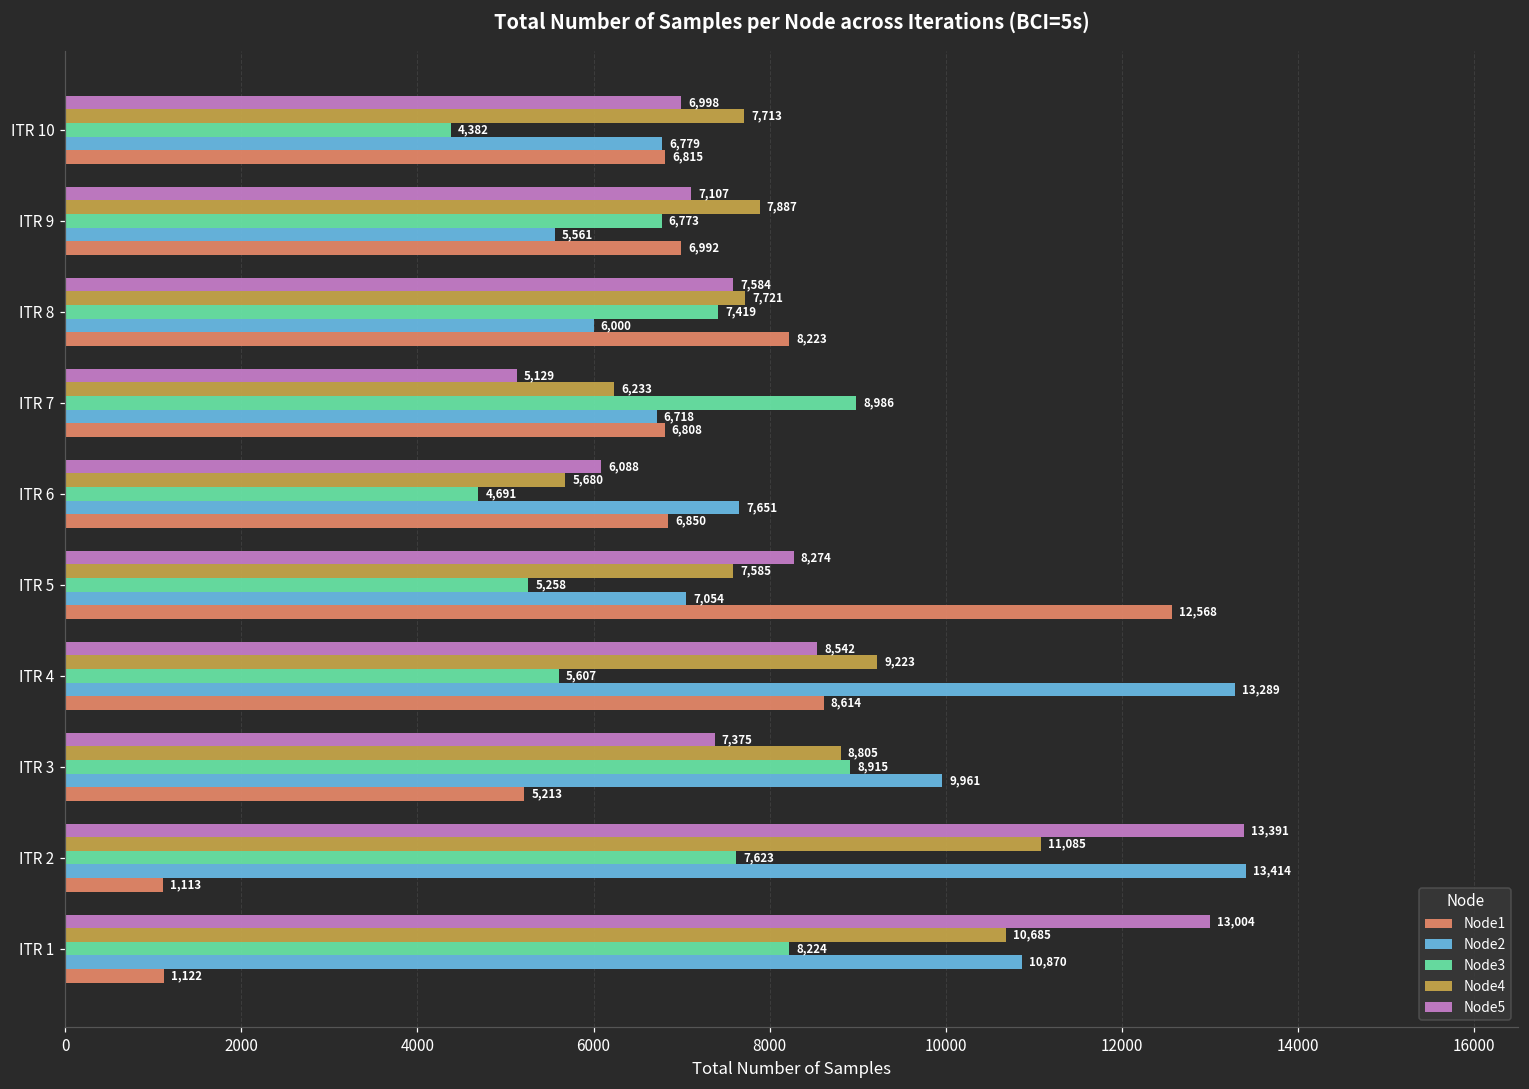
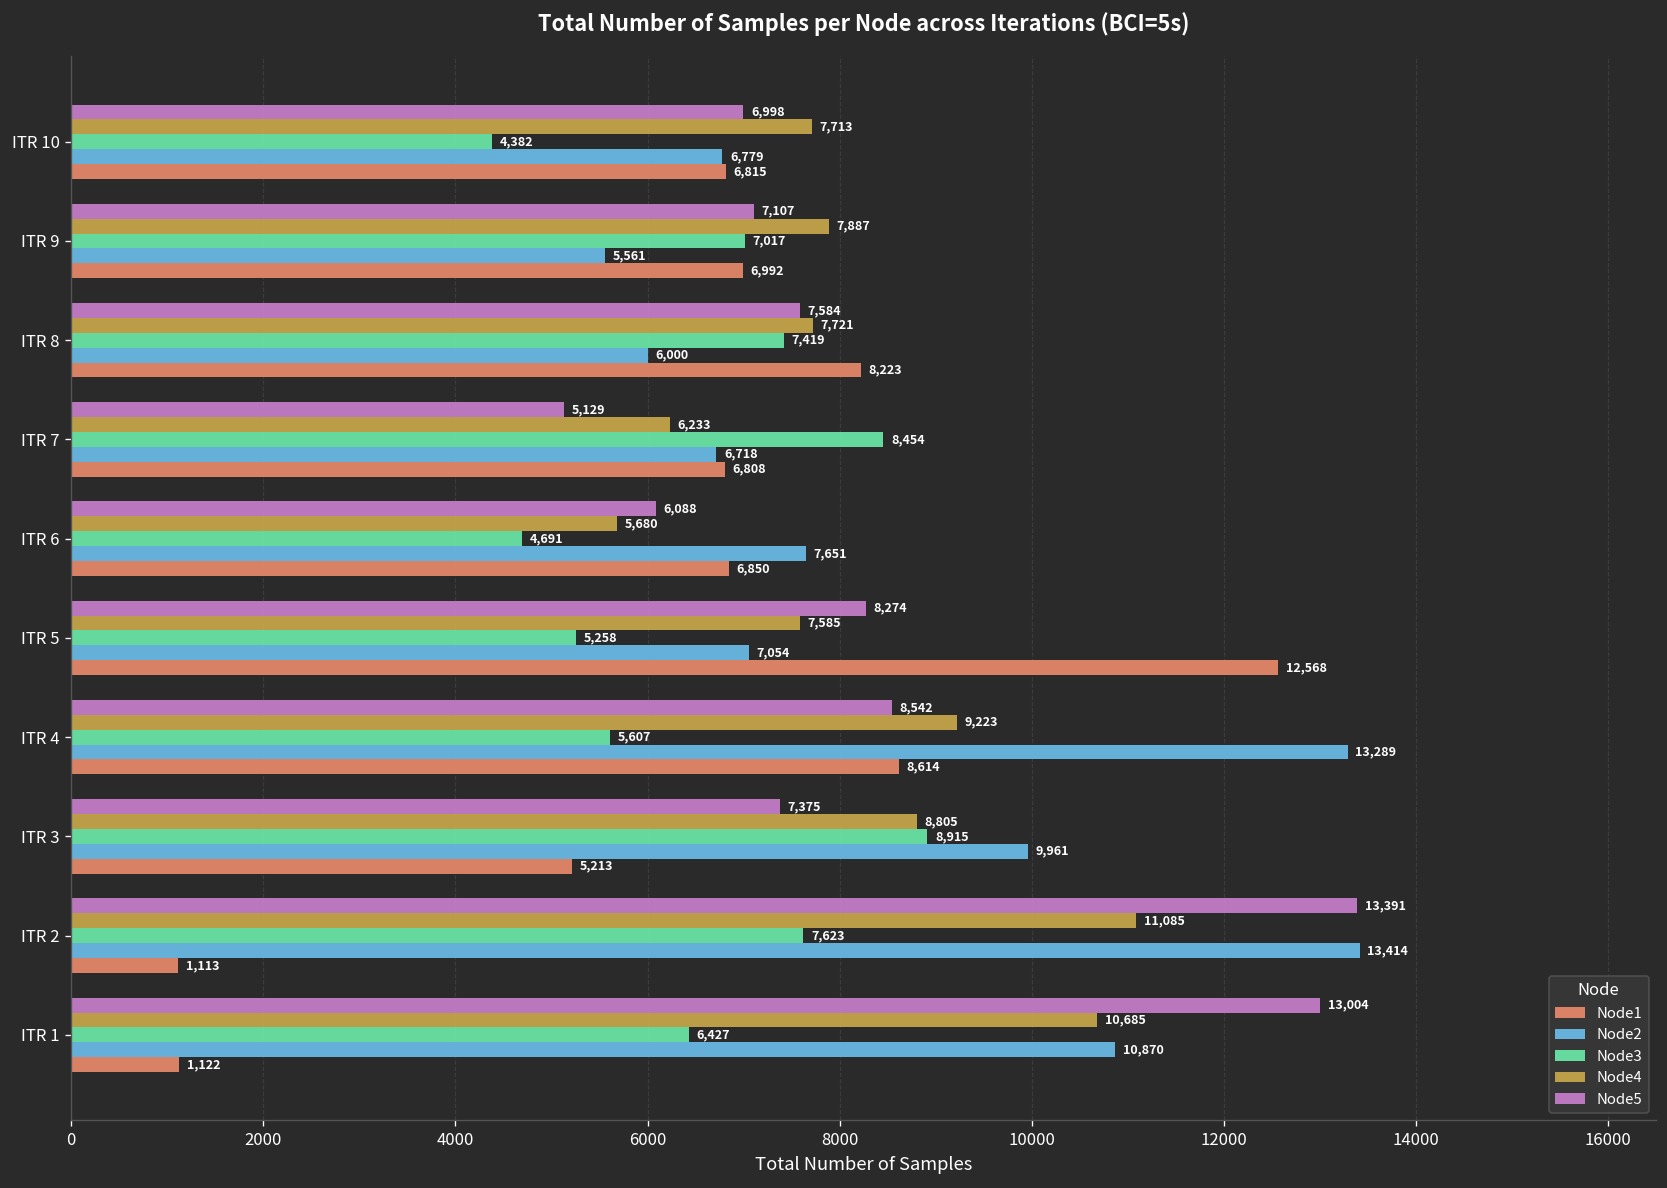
Node3, ITR 9: 6,773 -> 7,017
Node3, ITR 7: 8,986 -> 8,454
Node3, ITR 1: 8,224 -> 6,427
